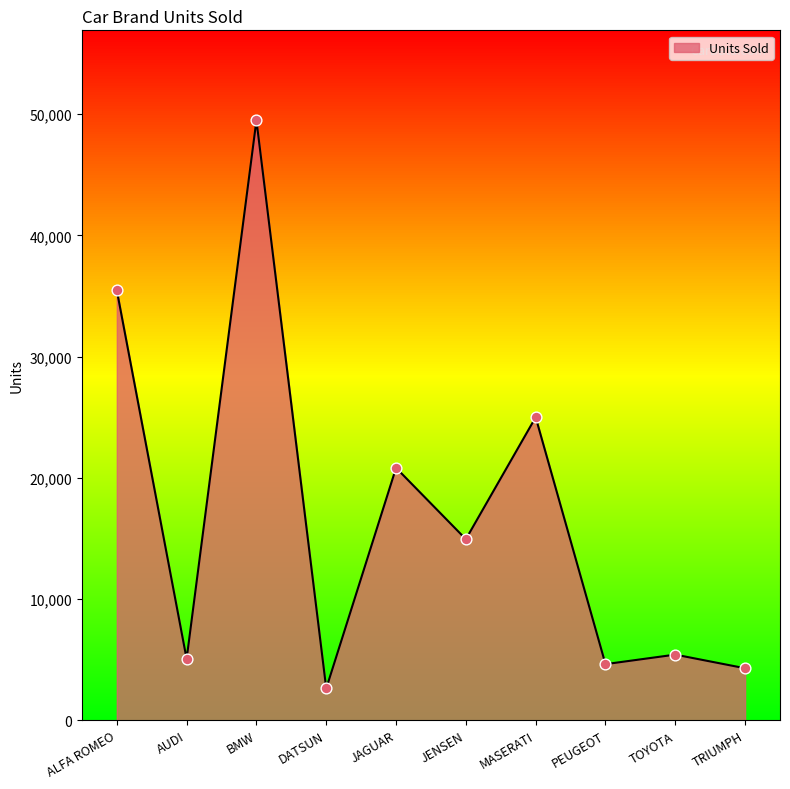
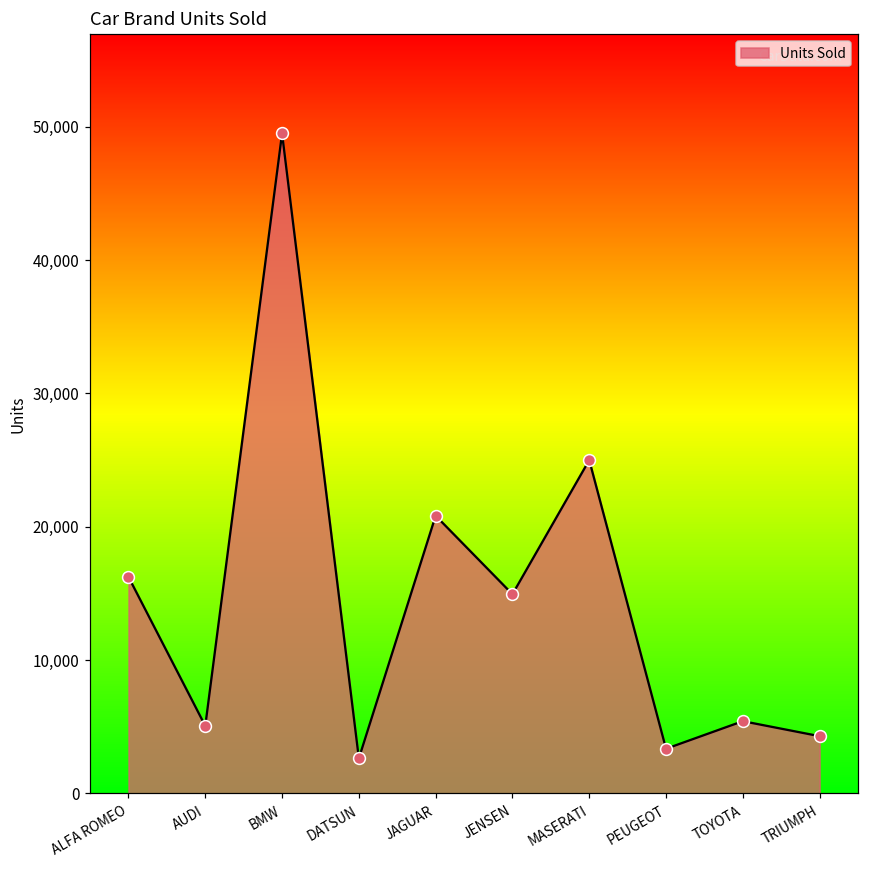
ALFA ROMEO: 35,500 -> 16,200
PEUGEOT: 4,600 -> 3,300
